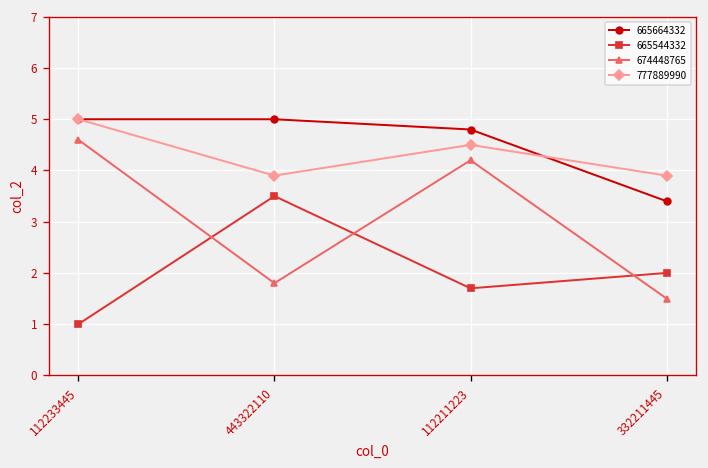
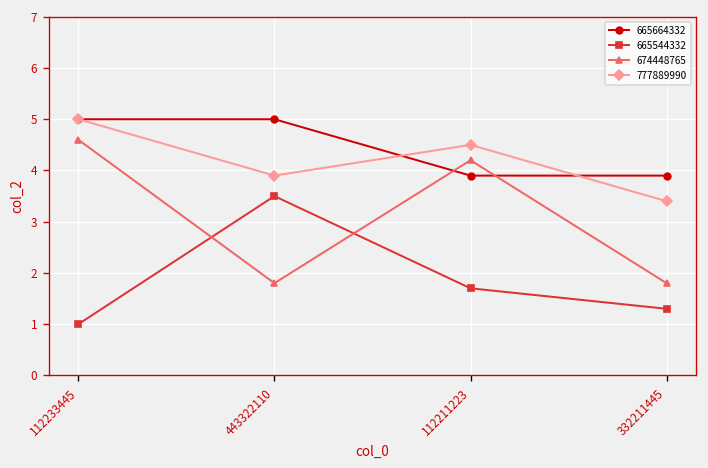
665664332, 112211223: 4.8 -> 3.9
665664332, 332211445: 3.4 -> 3.9
665544332, 332211445: 2.0 -> 1.3
674448765, 332211445: 1.5 -> 1.8
777889990, 332211445: 3.9 -> 3.4
